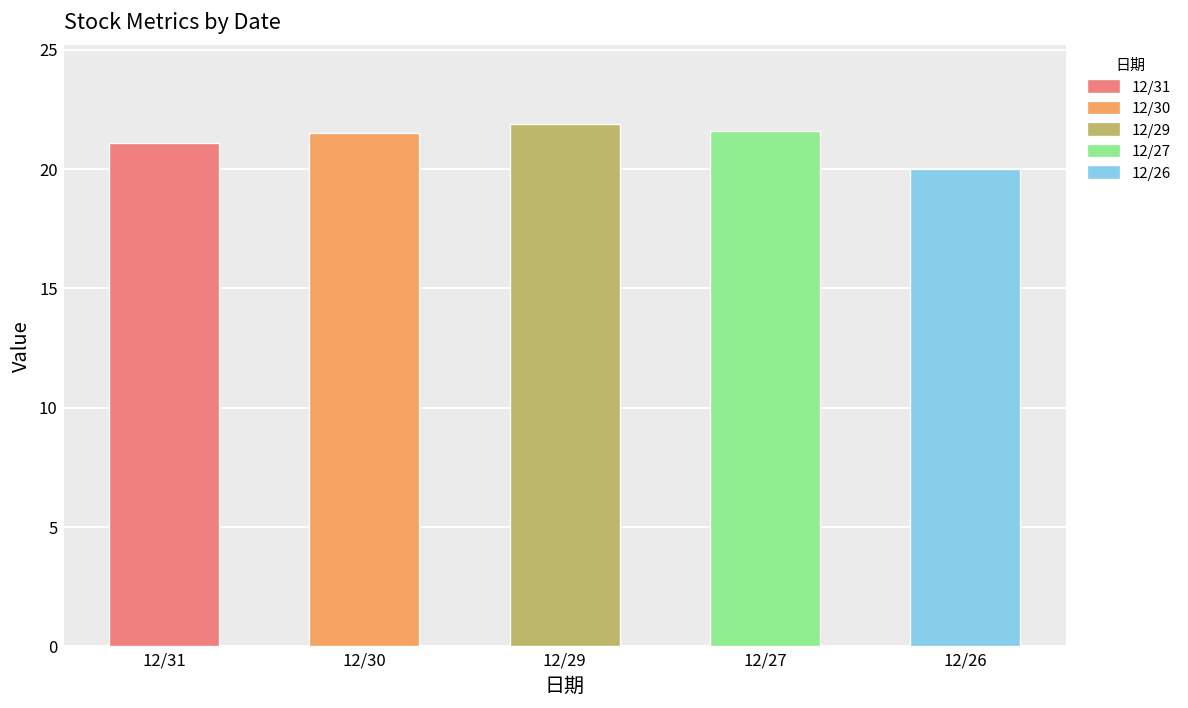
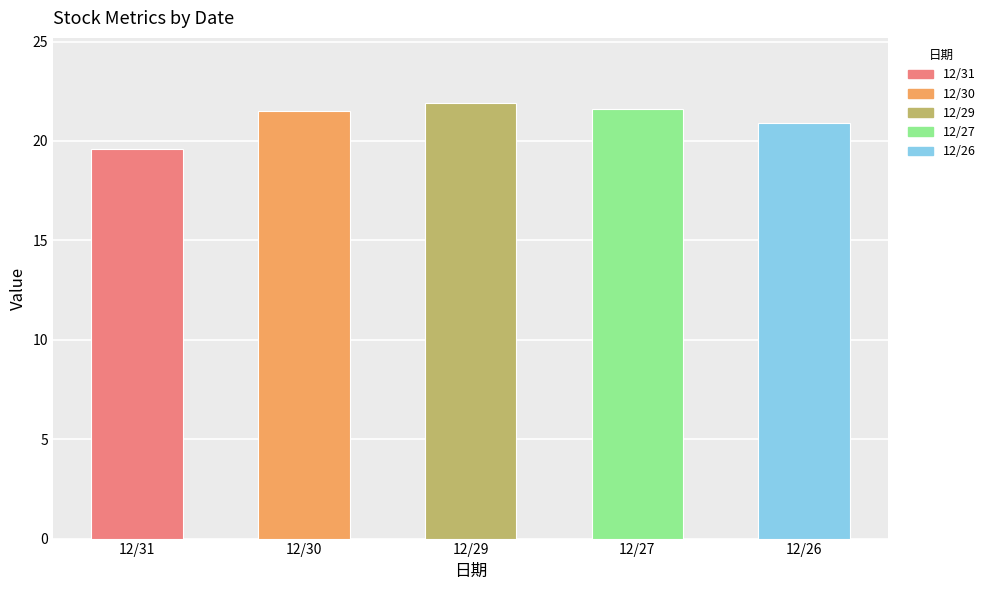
12/31: 21.1 -> 19.6
12/26: 20.0 -> 20.9
